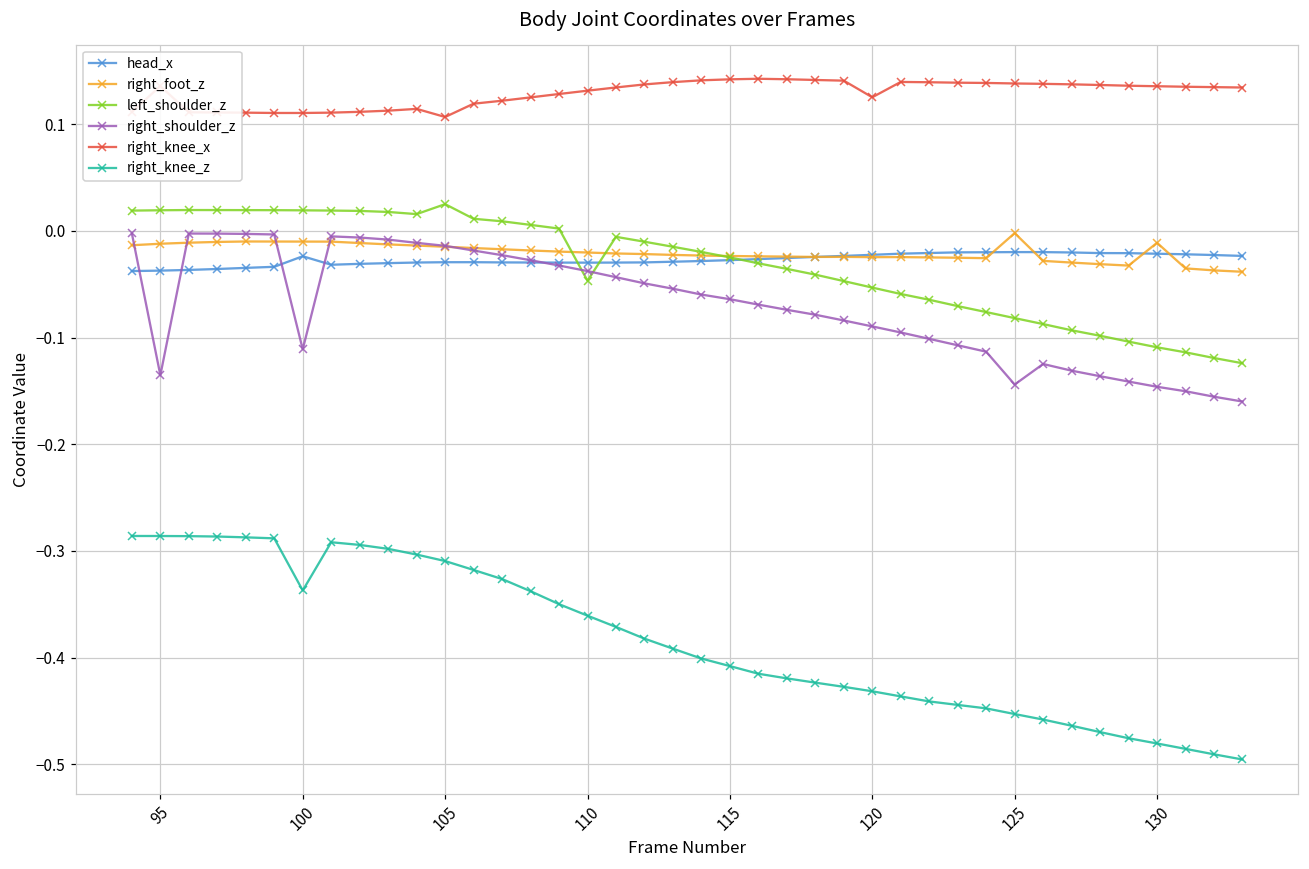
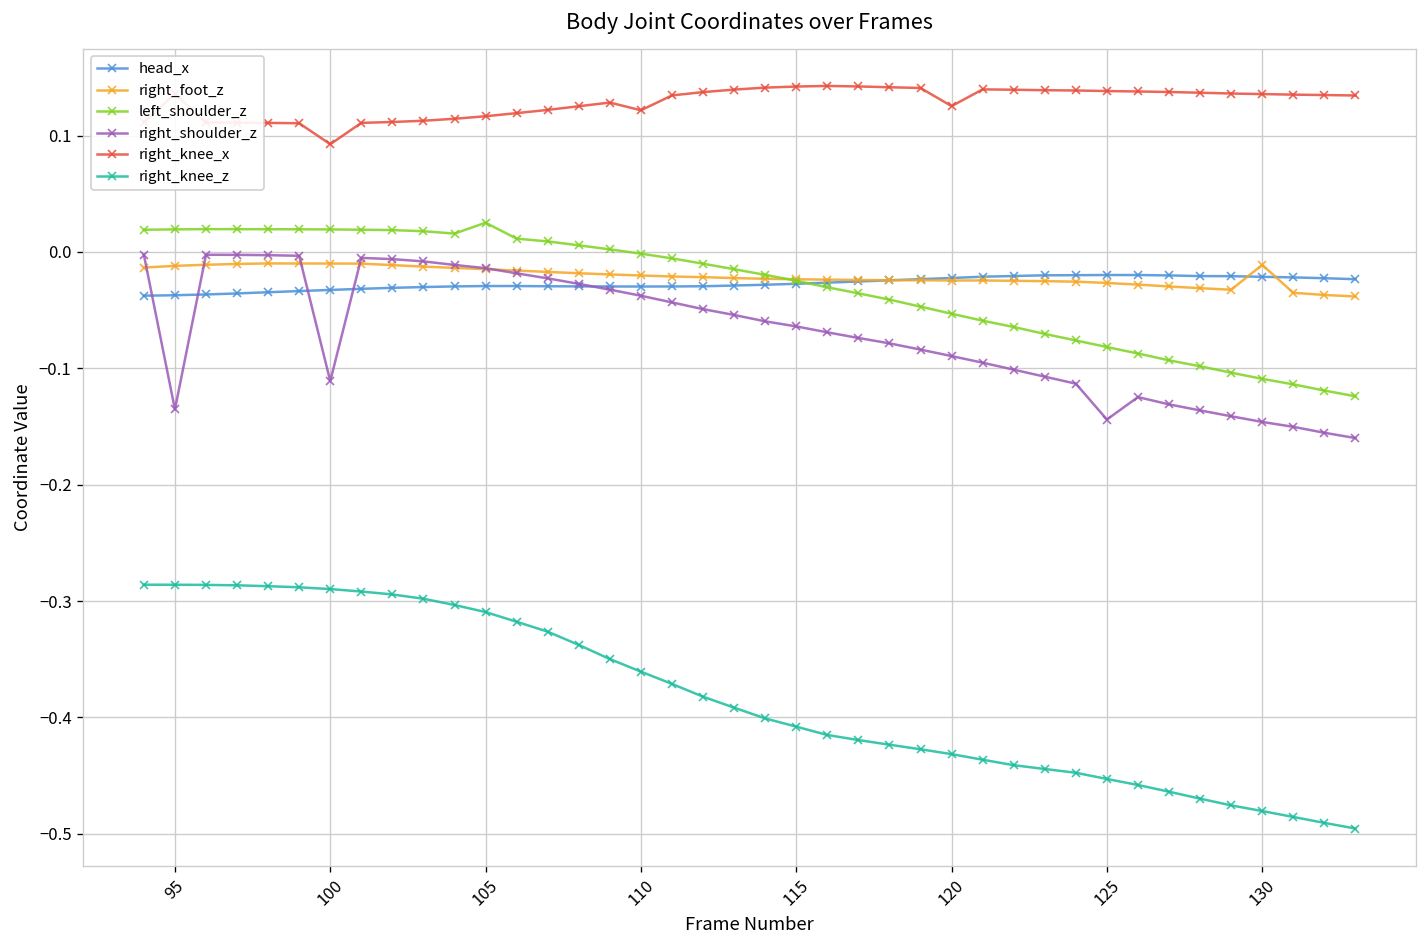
head_x, 100: -0.02 -> -0.03
right_knee_x, 100: 0.11 -> 0.09
right_knee_z, 100: -0.34 -> -0.29
right_knee_x, 105: 0.11 -> 0.12
left_shoulder_z, 110: -0.05 -> 0.00
right_knee_x, 110: 0.13 -> 0.12
right_foot_z, 125: 0.00 -> -0.03
